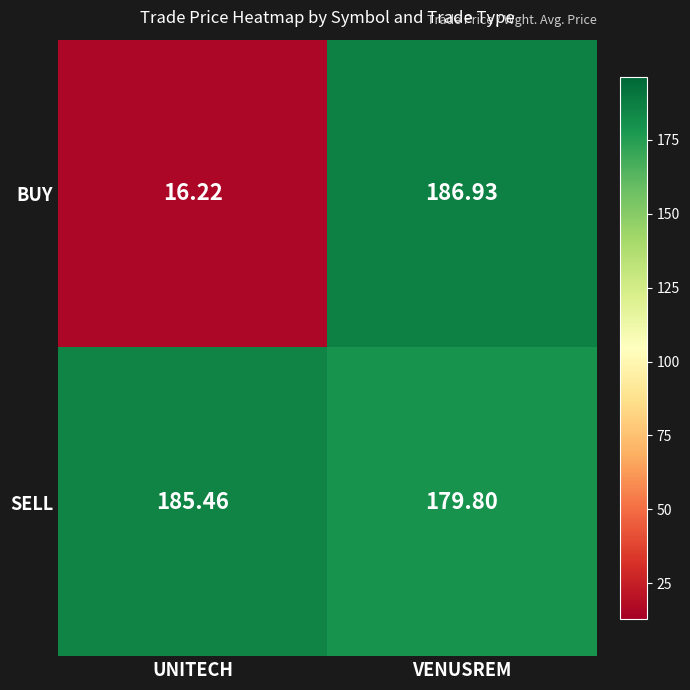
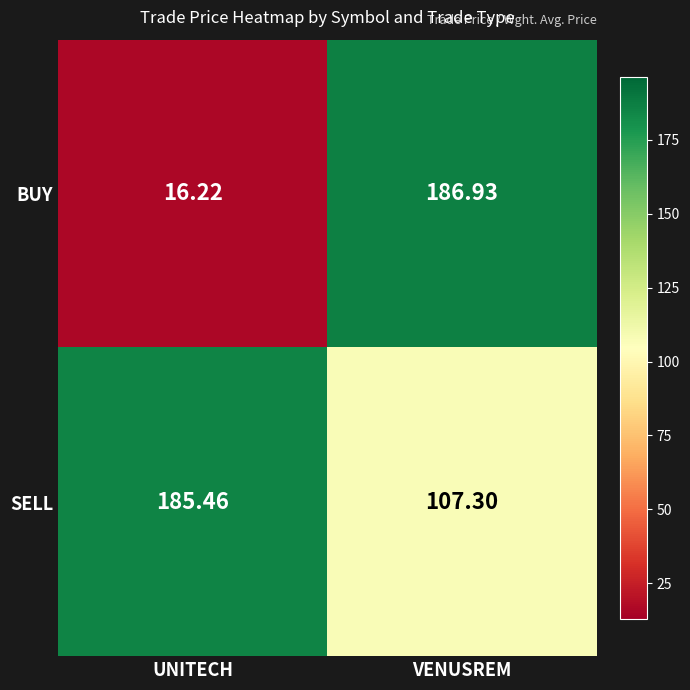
SELL, VENUSREM: 179.80 -> 107.30
